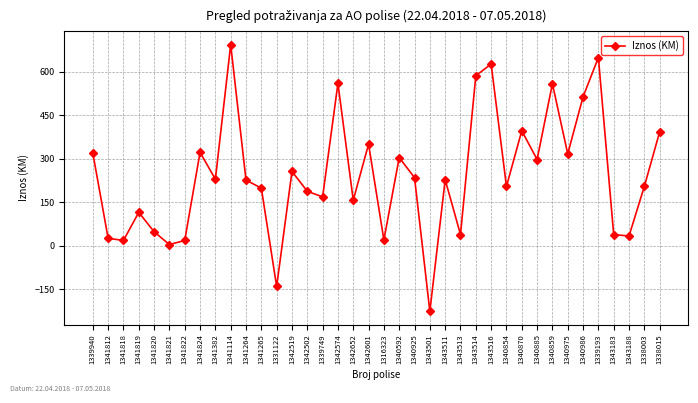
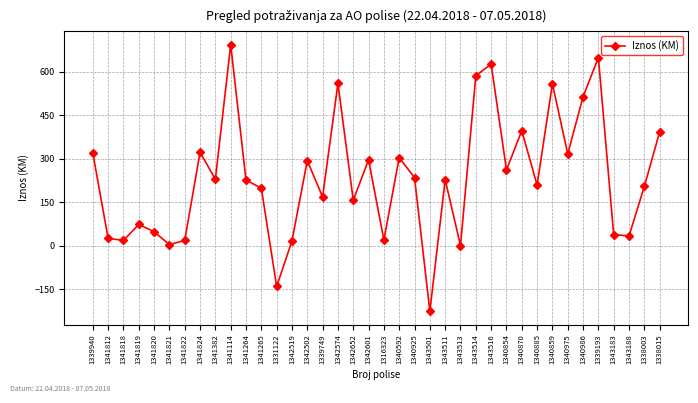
1341819: 110 -> 70
1342519: 260 -> 20
1342502: 190 -> 290
1342601: 350 -> 300
1343513: 40 -> 0
1340854: 200 -> 260
1340885: 300 -> 210
